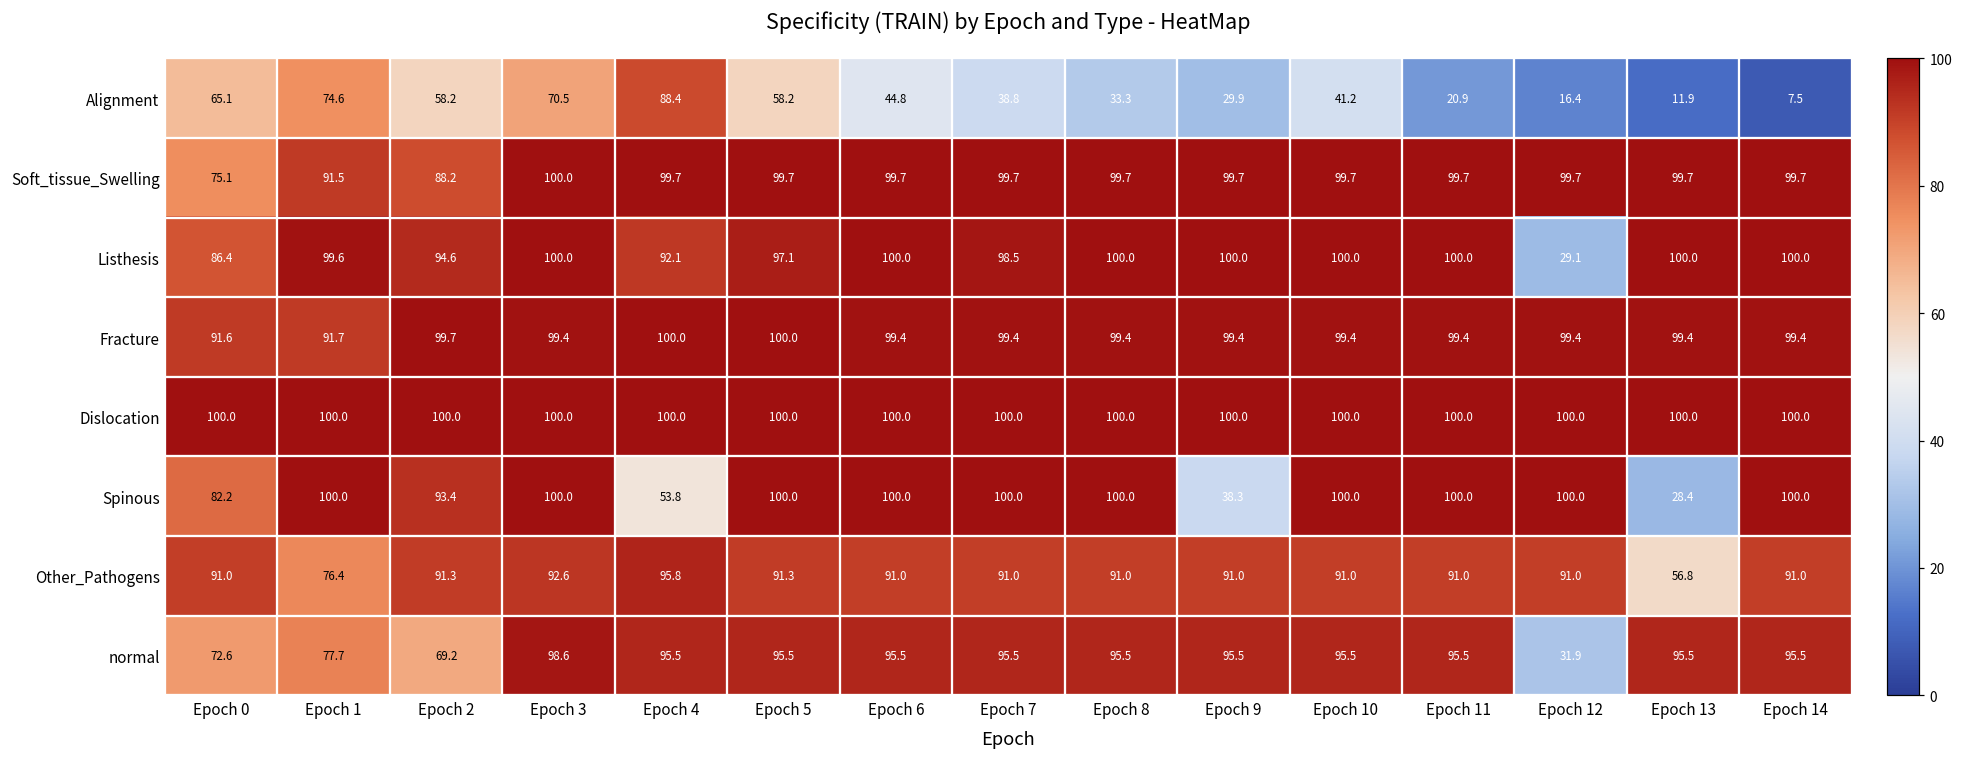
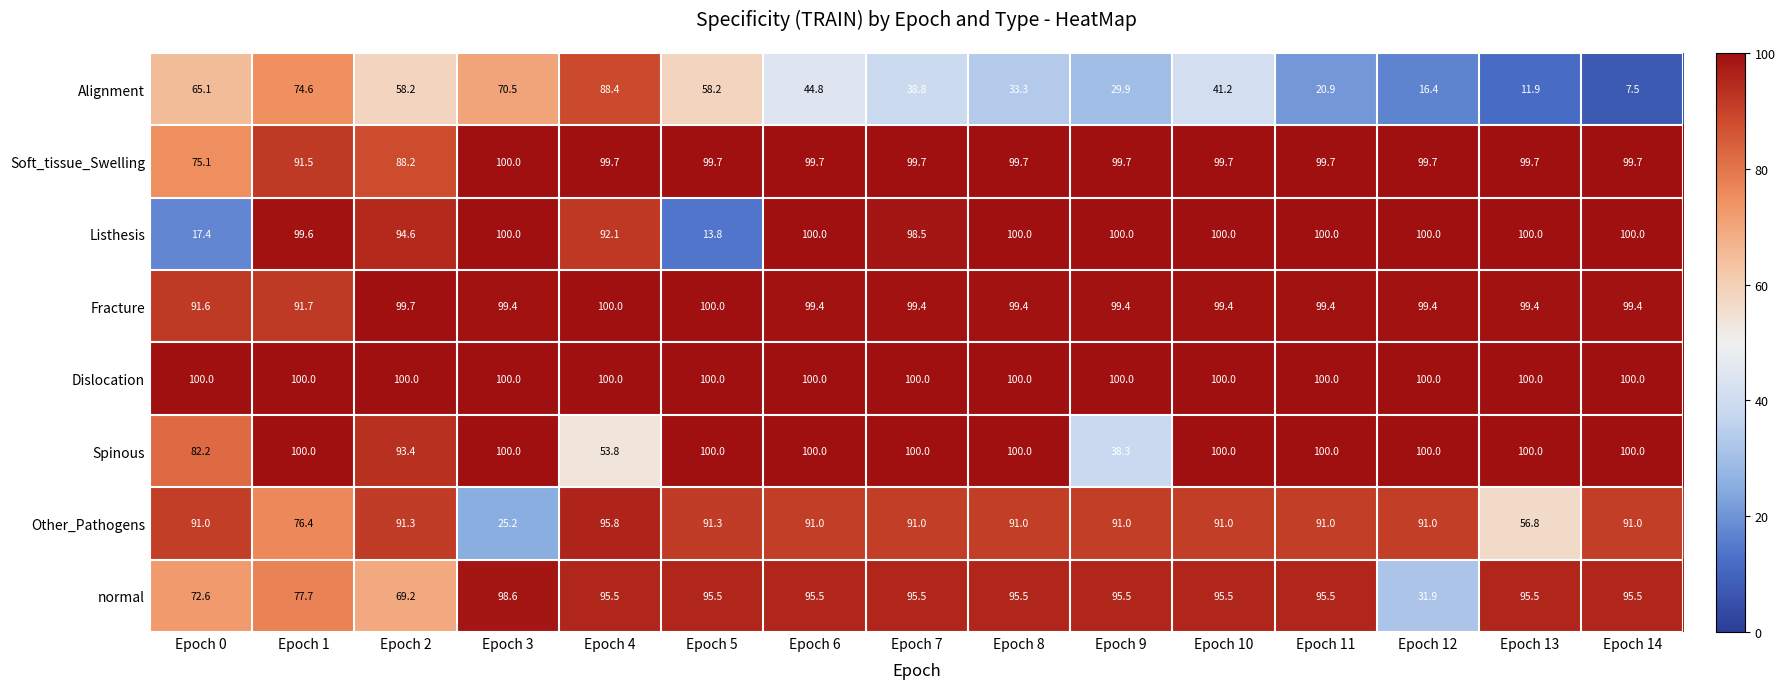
Listhesis, Epoch 0: 86.4 -> 17.4
Listhesis, Epoch 5: 97.1 -> 13.8
Listhesis, Epoch 12: 29.1 -> 100.0
Spinous, Epoch 13: 28.4 -> 100.0
Other_Pathogens, Epoch 3: 92.6 -> 25.2
